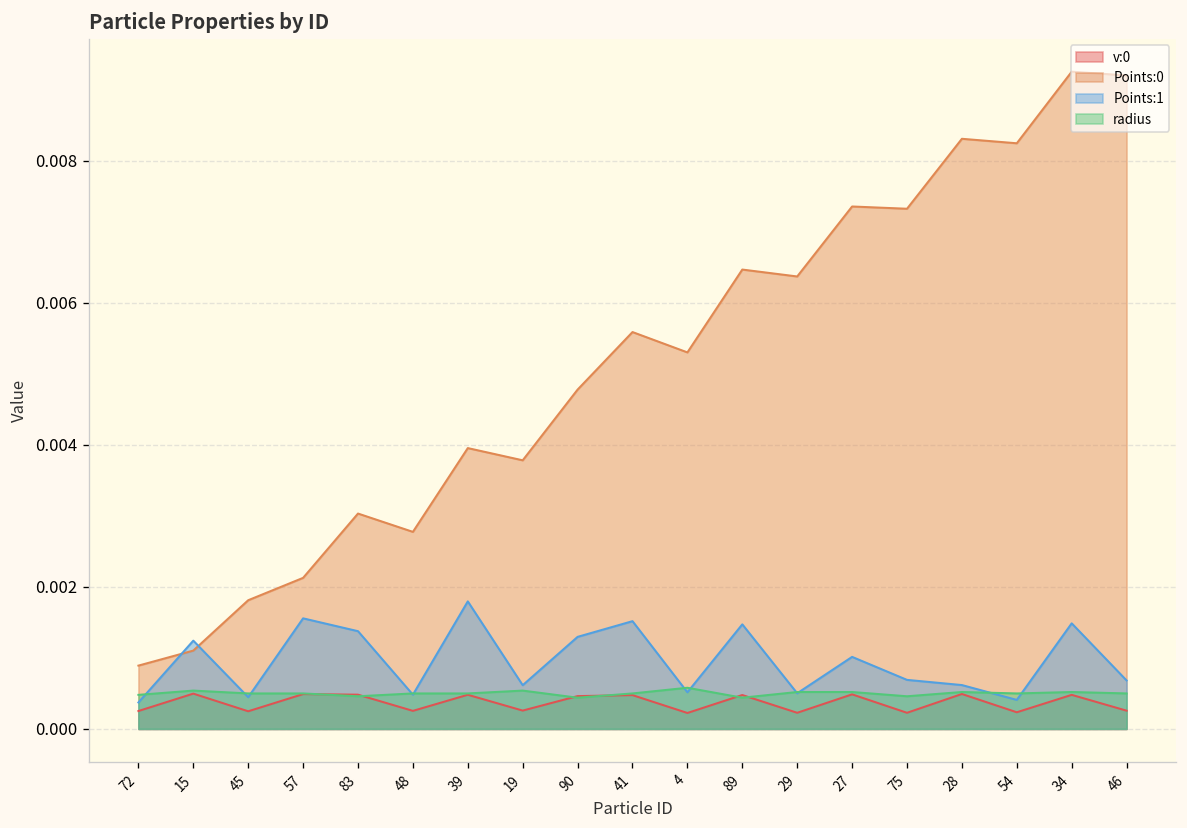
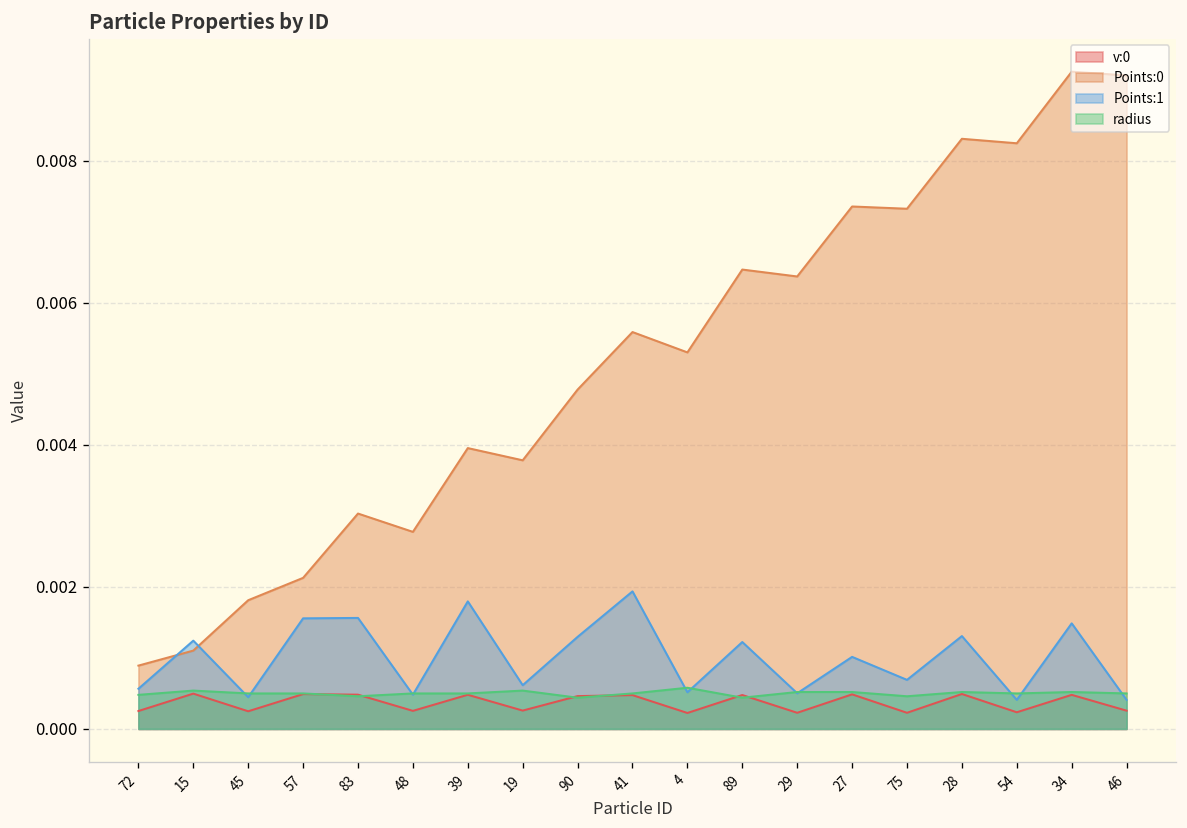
Points:1, 72: 0.0004 -> 0.0006
Points:1, 83: 0.0014 -> 0.0016
Points:1, 41: 0.0015 -> 0.0019
Points:1, 89: 0.0015 -> 0.0012
Points:1, 28: 0.0006 -> 0.0013
Points:1, 46: 0.0007 -> 0.0004
